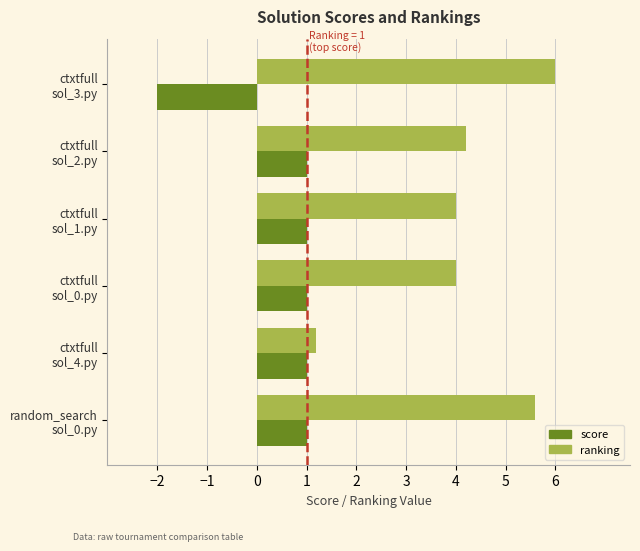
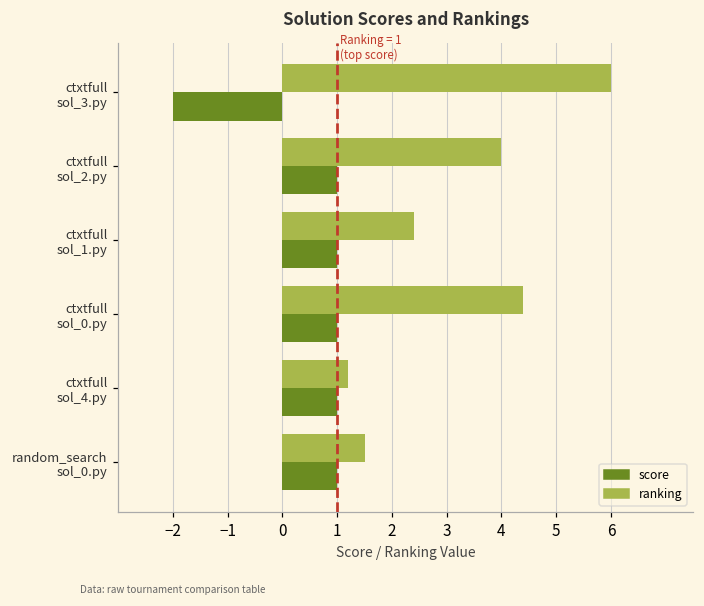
ranking, ctxtfull sol_2.py: 4.2 -> 4.0
ranking, ctxtfull sol_1.py: 4.0 -> 2.4
ranking, ctxtfull sol_0.py: 4.0 -> 4.4
ranking, random_search sol_0.py: 5.6 -> 1.5
